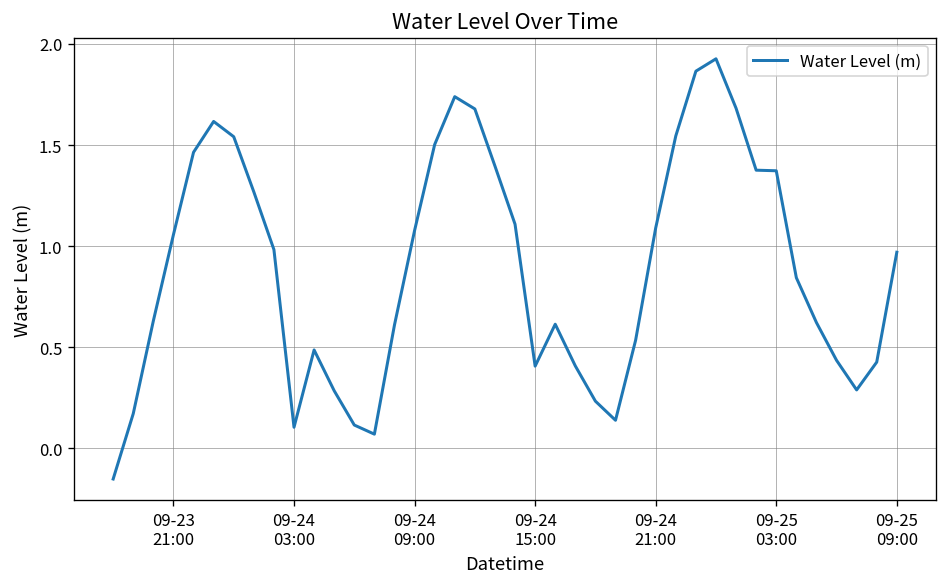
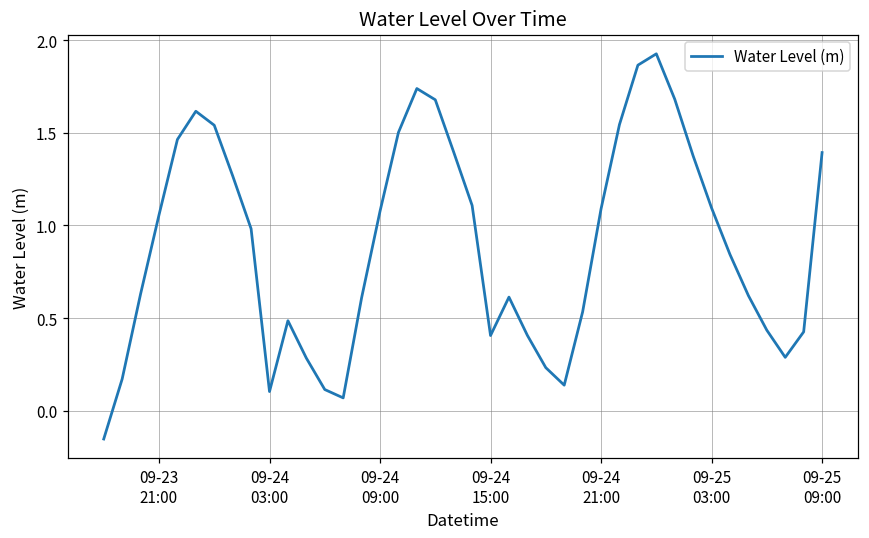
09-25 03:00: 1.37 -> 1.09
09-25 09:00: 0.97 -> 1.39
